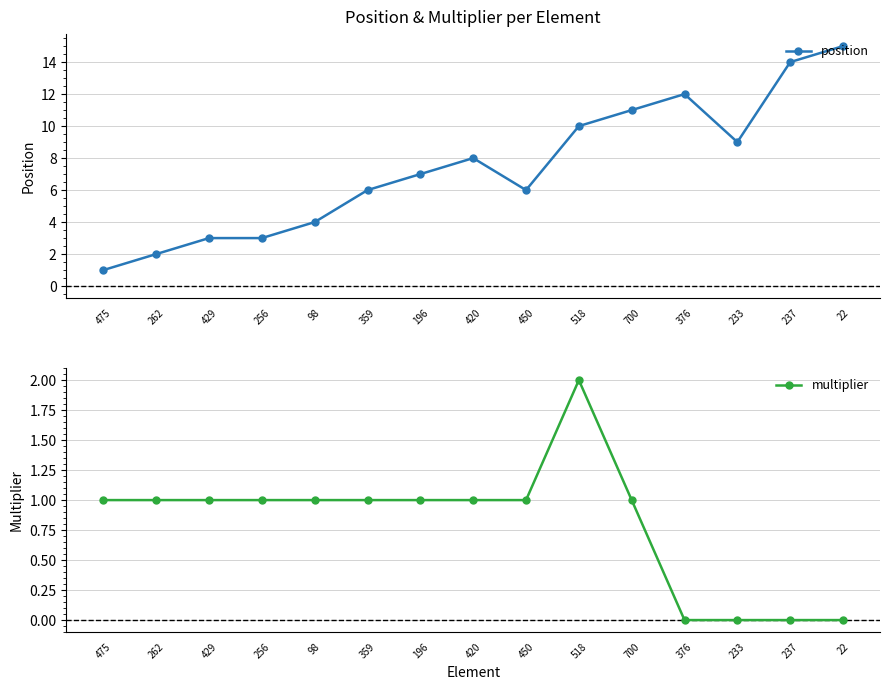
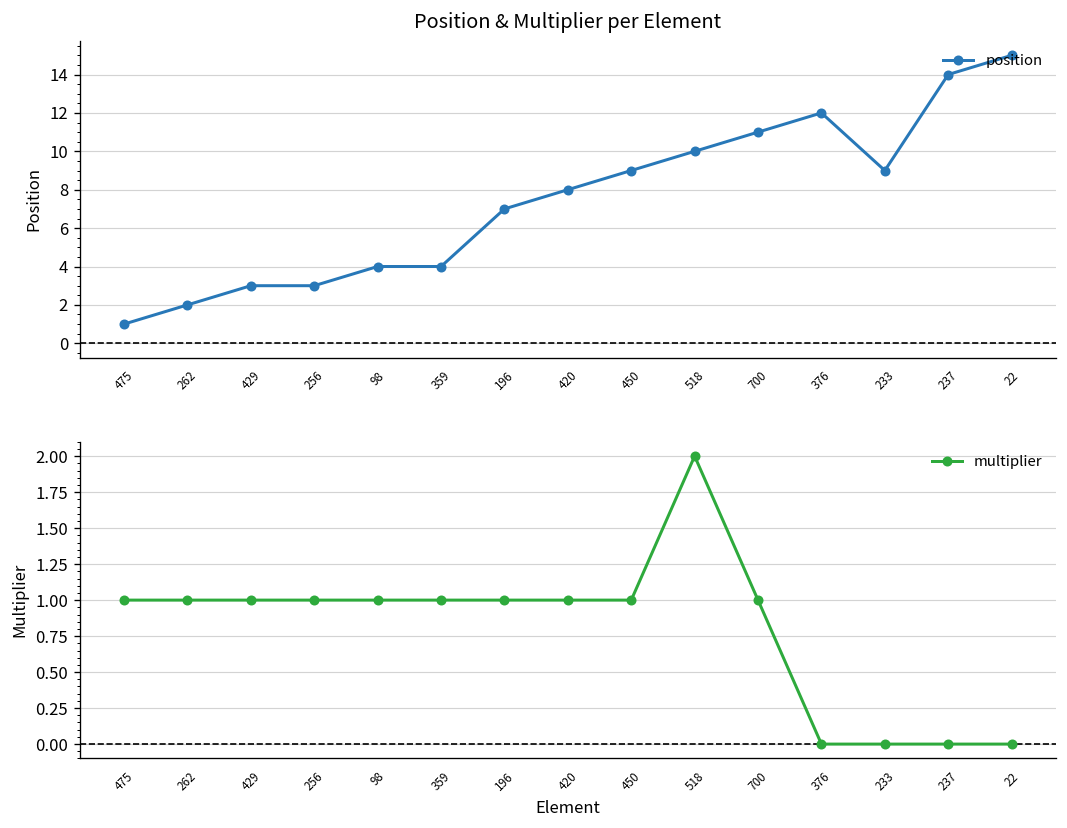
Position & Multiplier per Element, 359: 6 -> 4
Position & Multiplier per Element, 450: 6 -> 9
